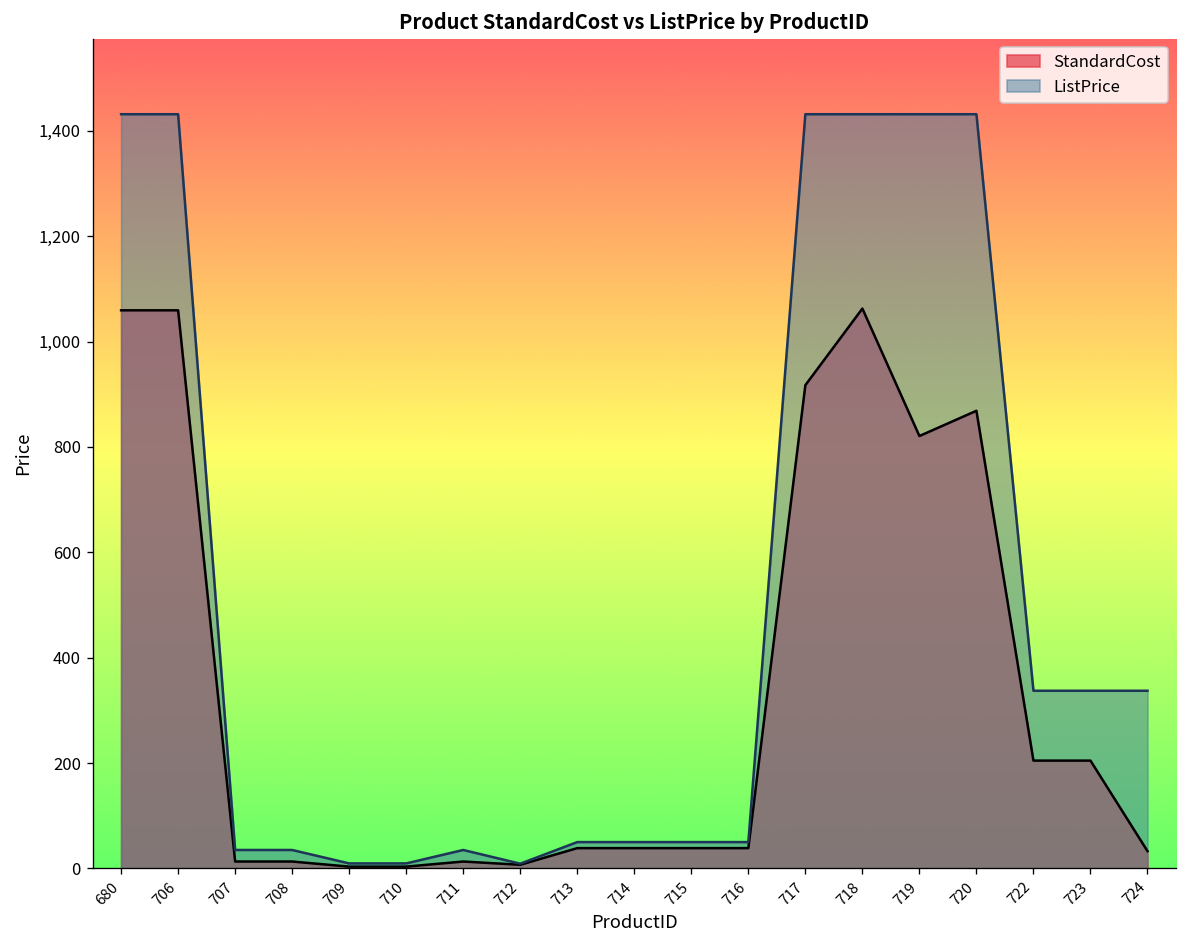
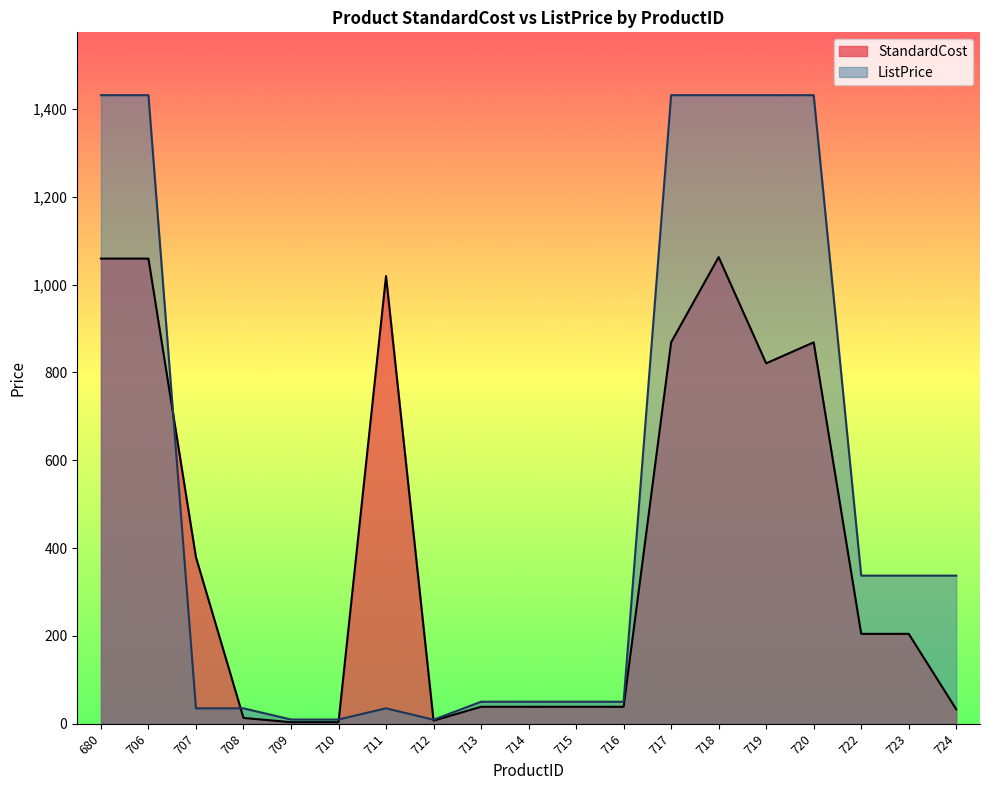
StandardCost, 707: 10 -> 380
StandardCost, 711: 10 -> 1,020
StandardCost, 717: 920 -> 870
